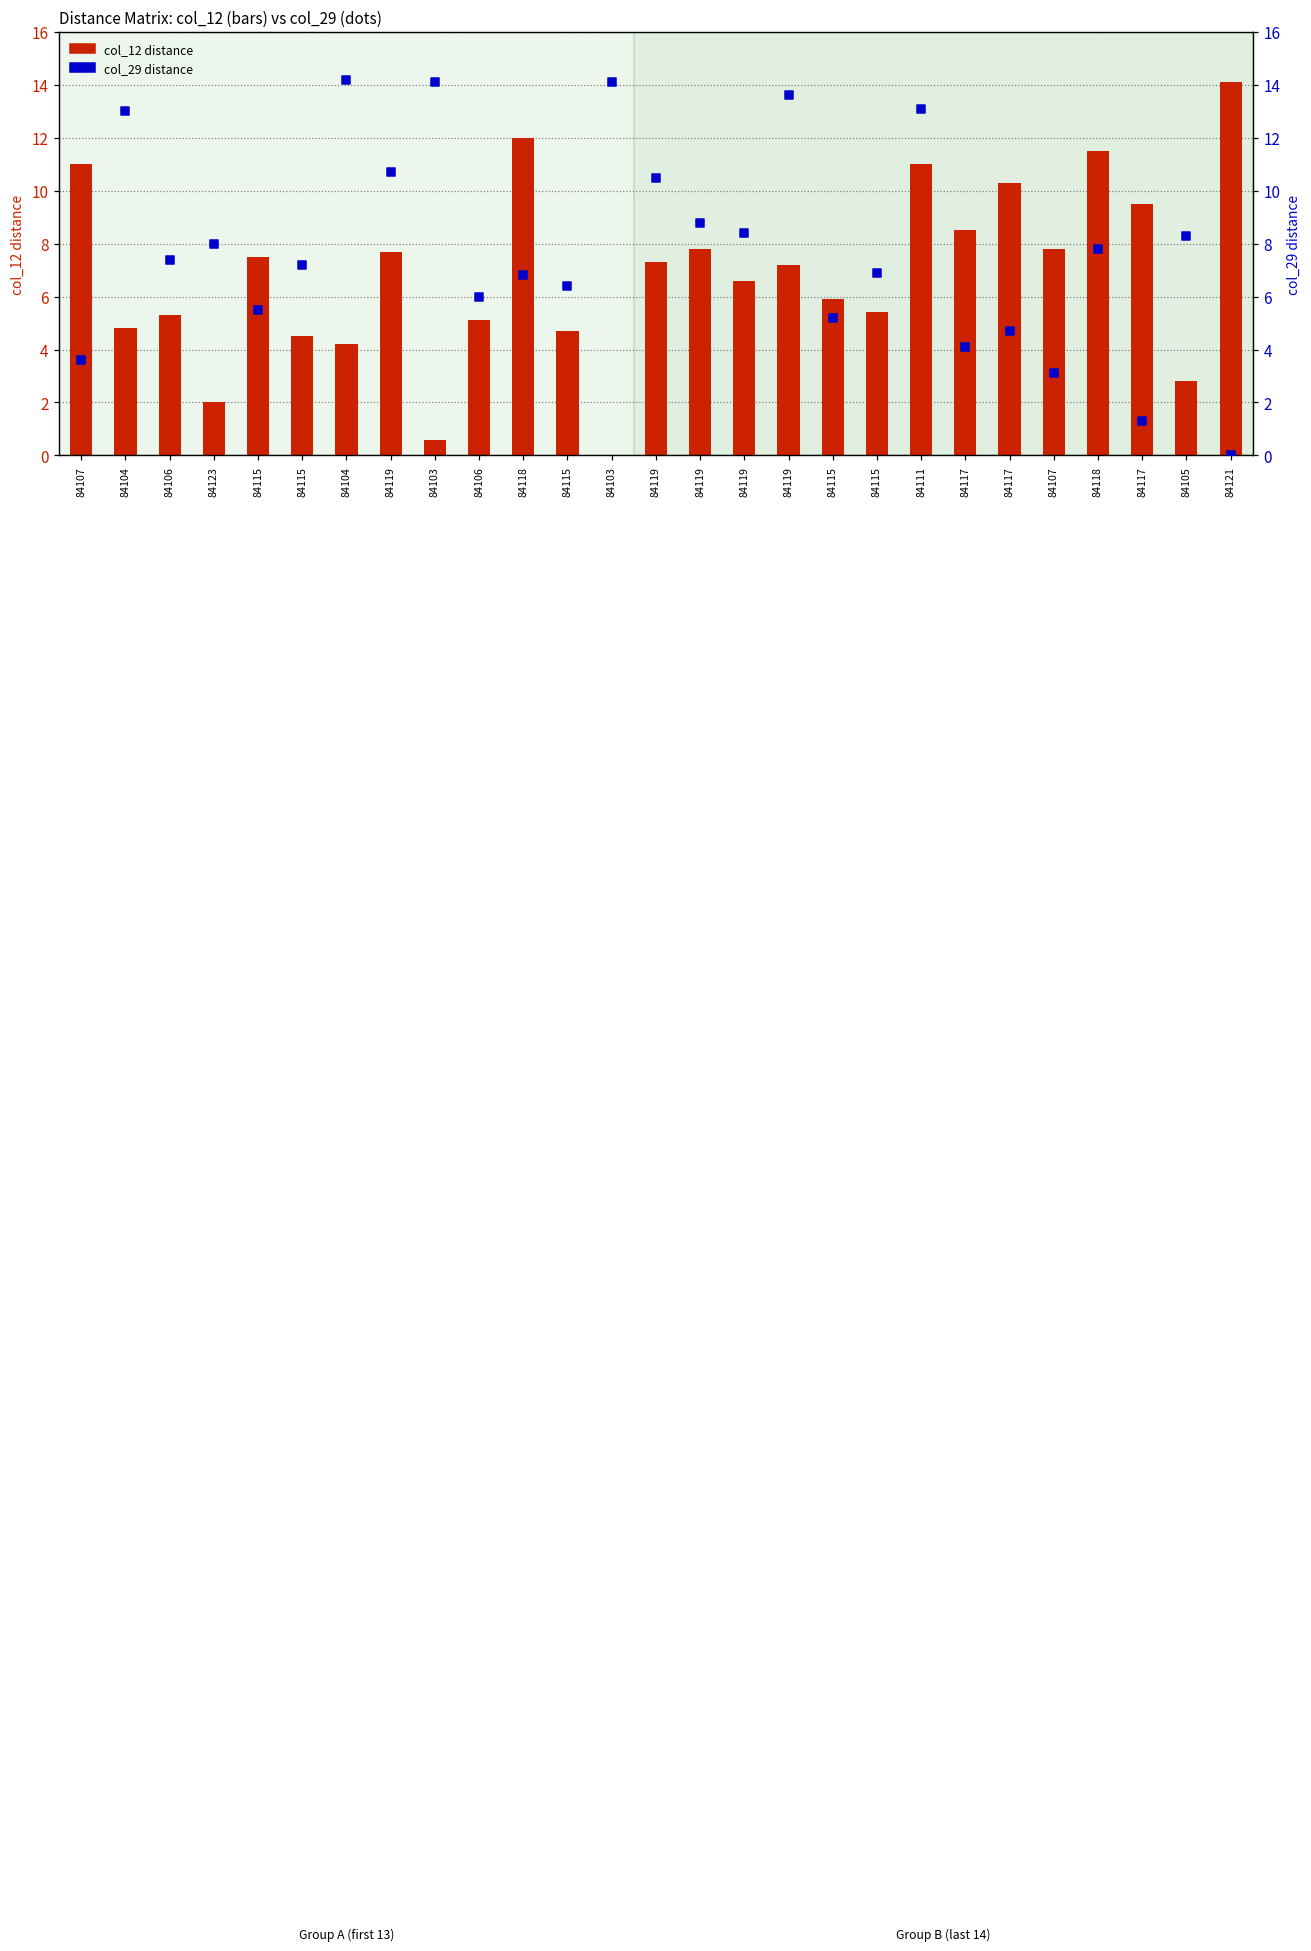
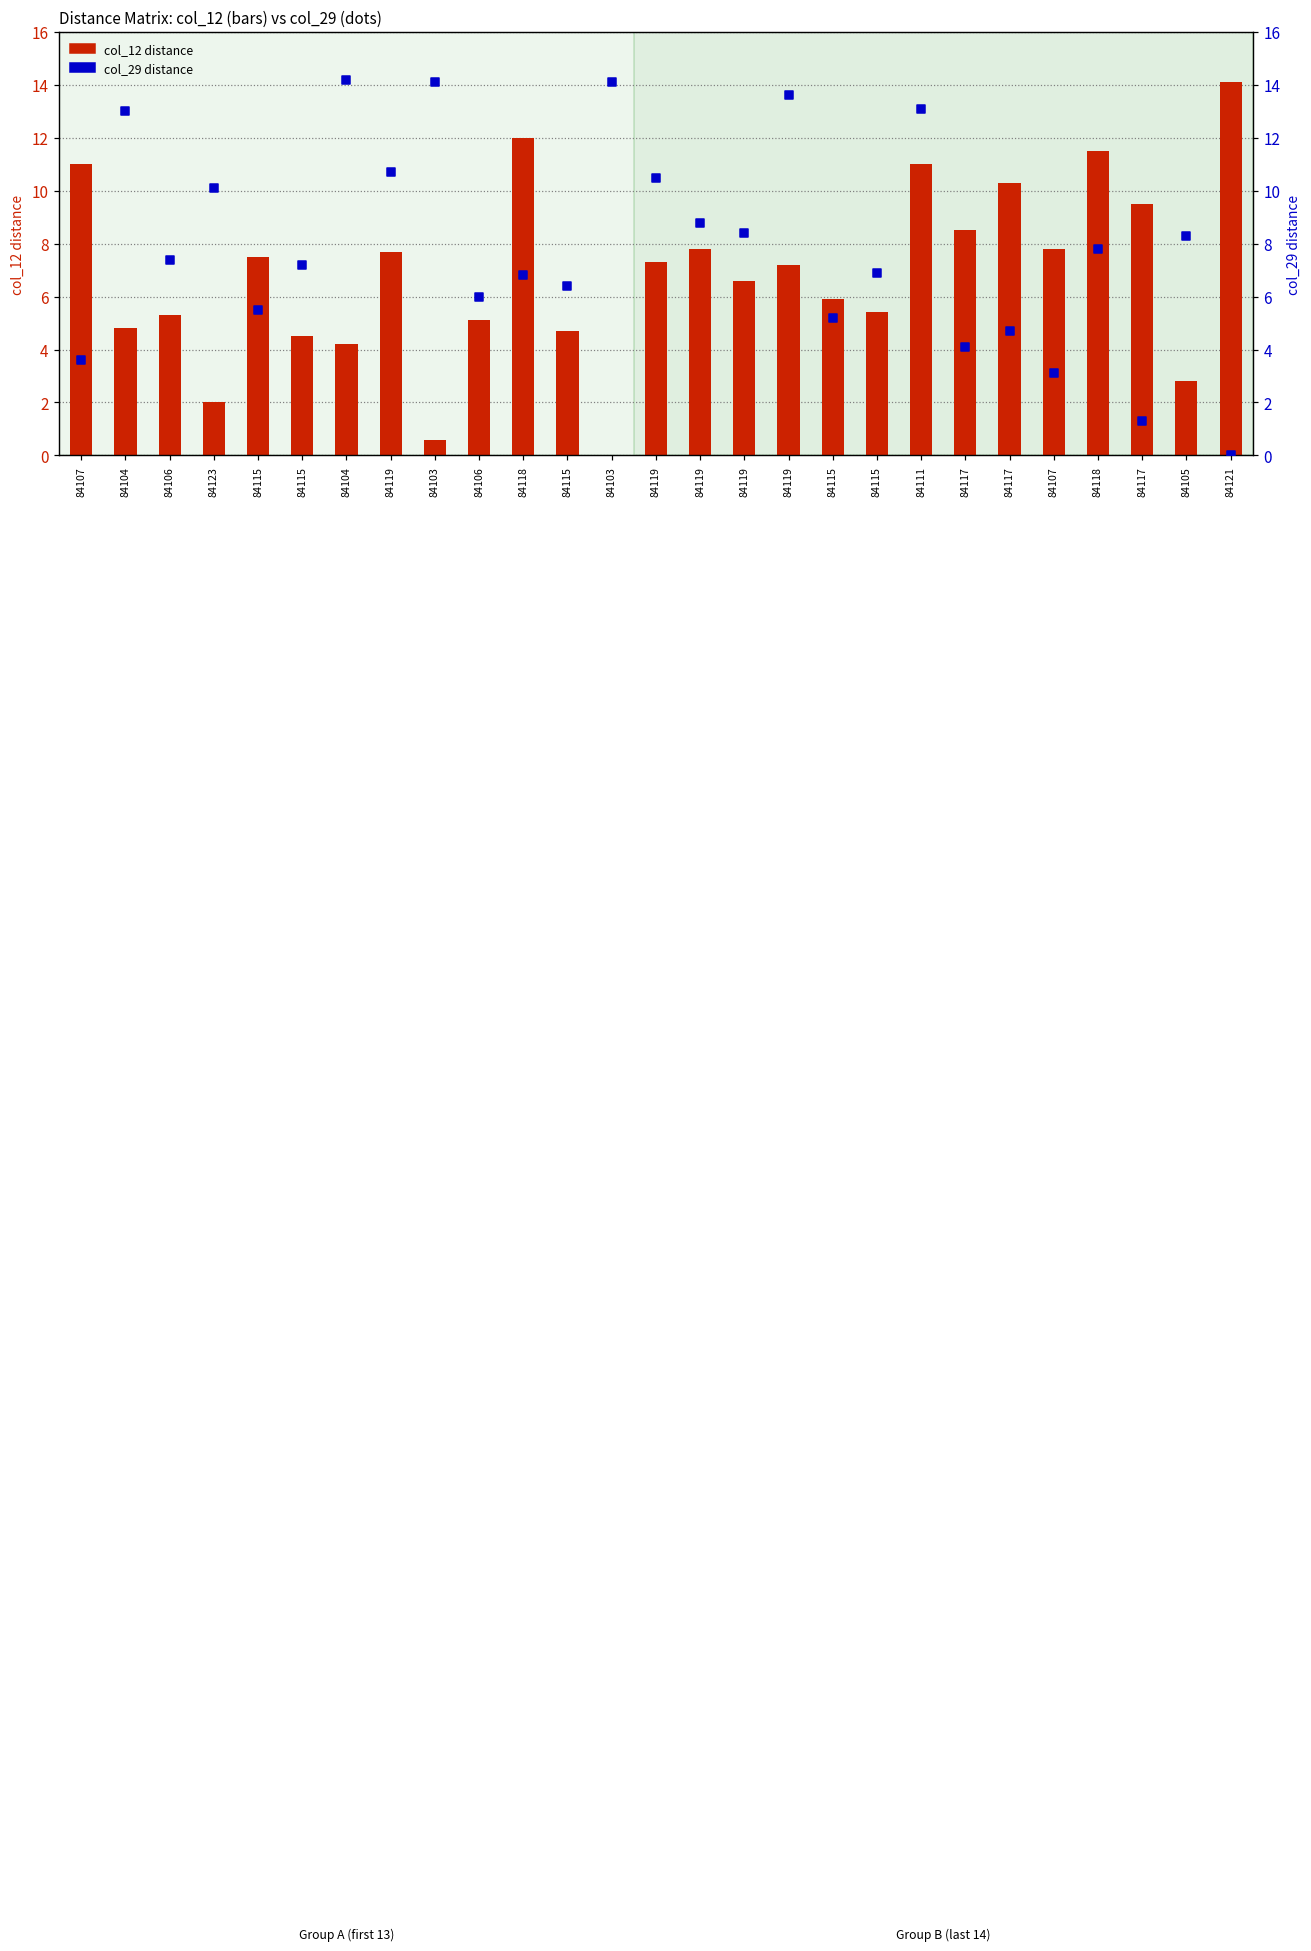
col_29 distance, 84123: 8.0 -> 10.1
